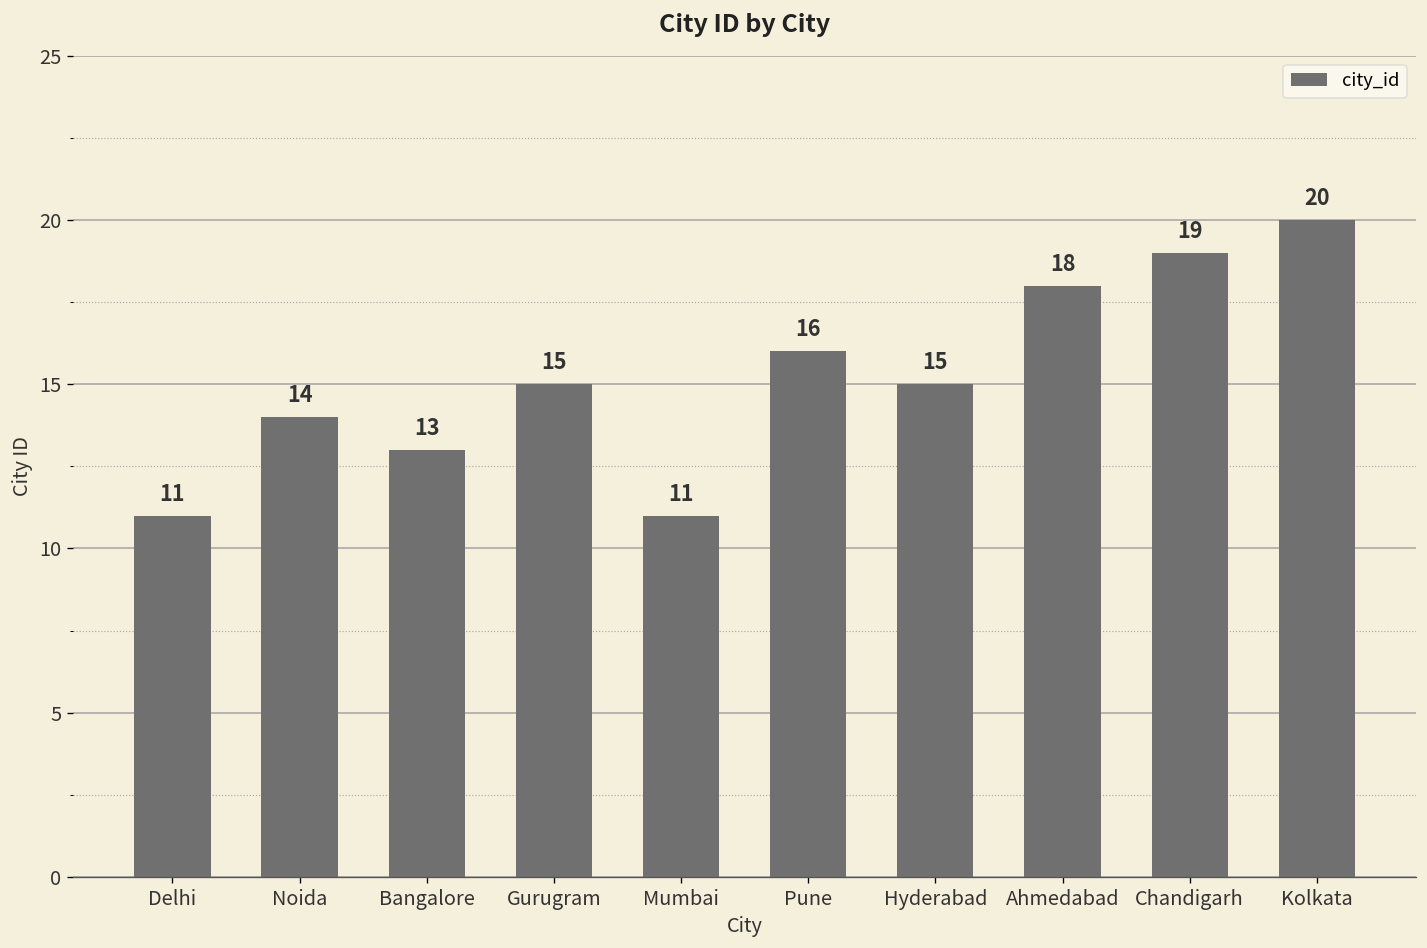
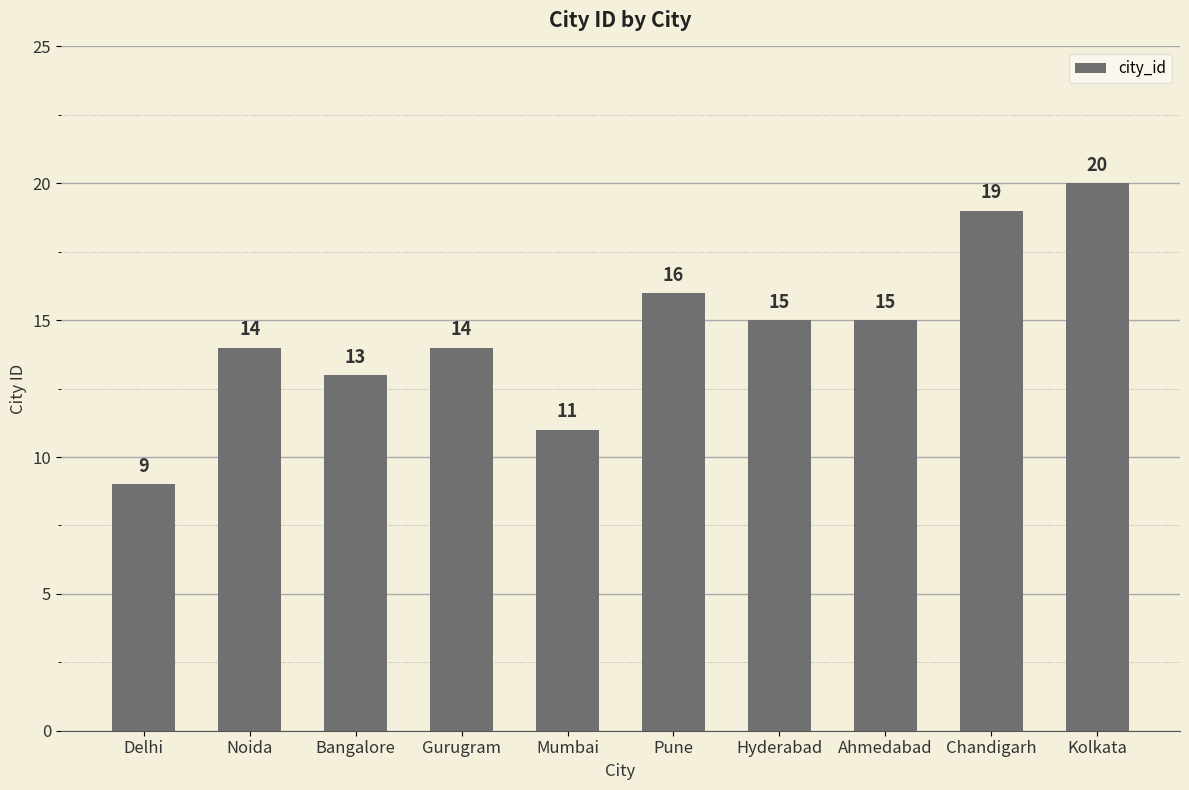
Delhi: 11 -> 9
Gurugram: 15 -> 14
Ahmedabad: 18 -> 15
